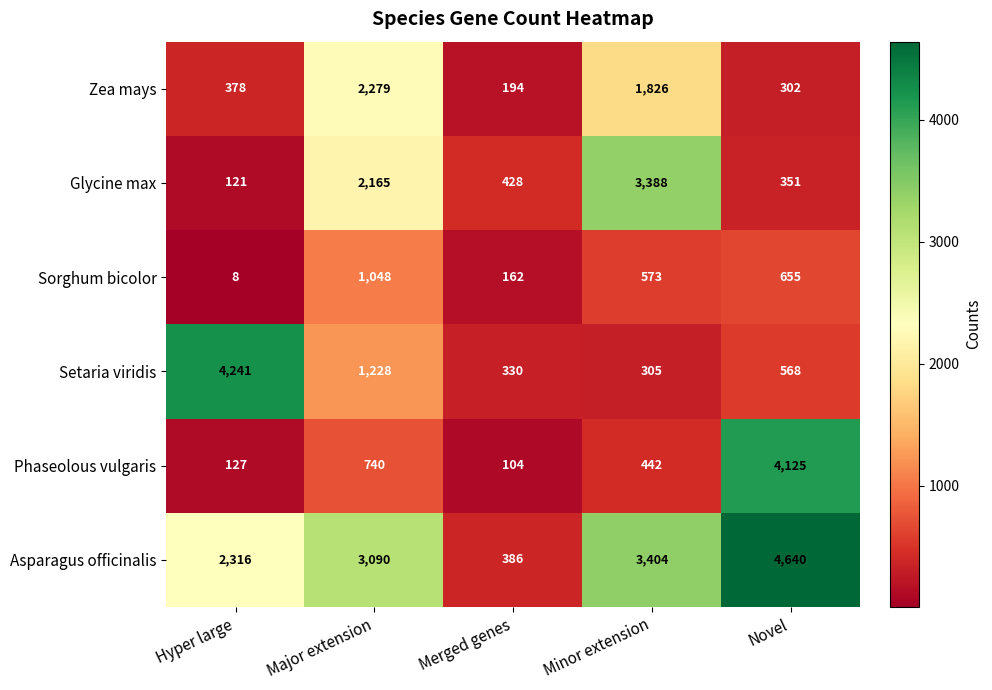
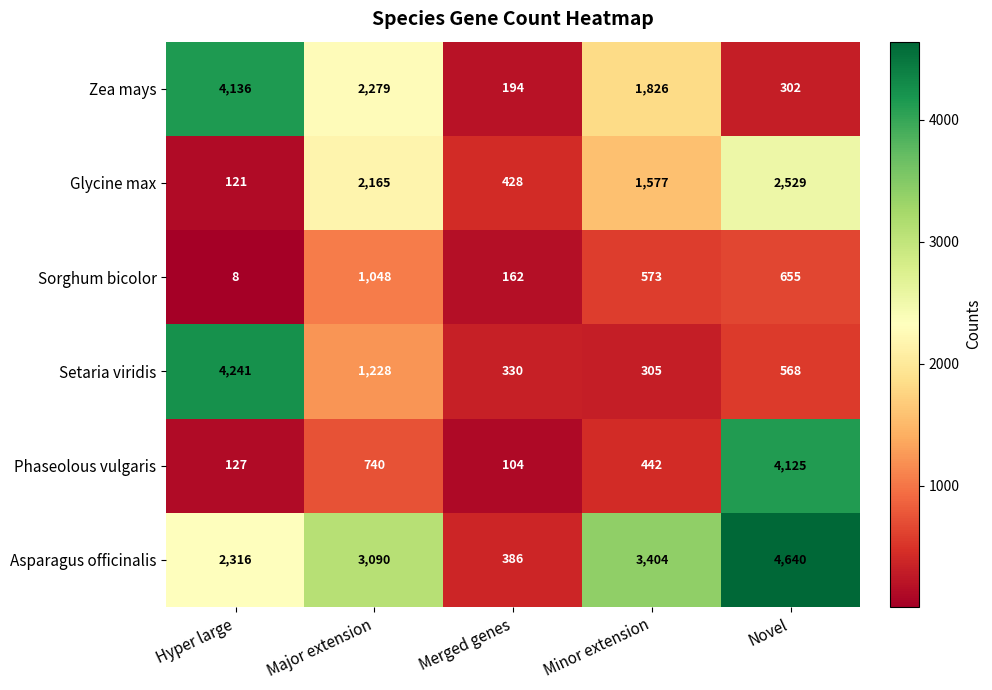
Zea mays, Hyper large: 378 -> 4,136
Glycine max, Minor extension: 3,388 -> 1,577
Glycine max, Novel: 351 -> 2,529
